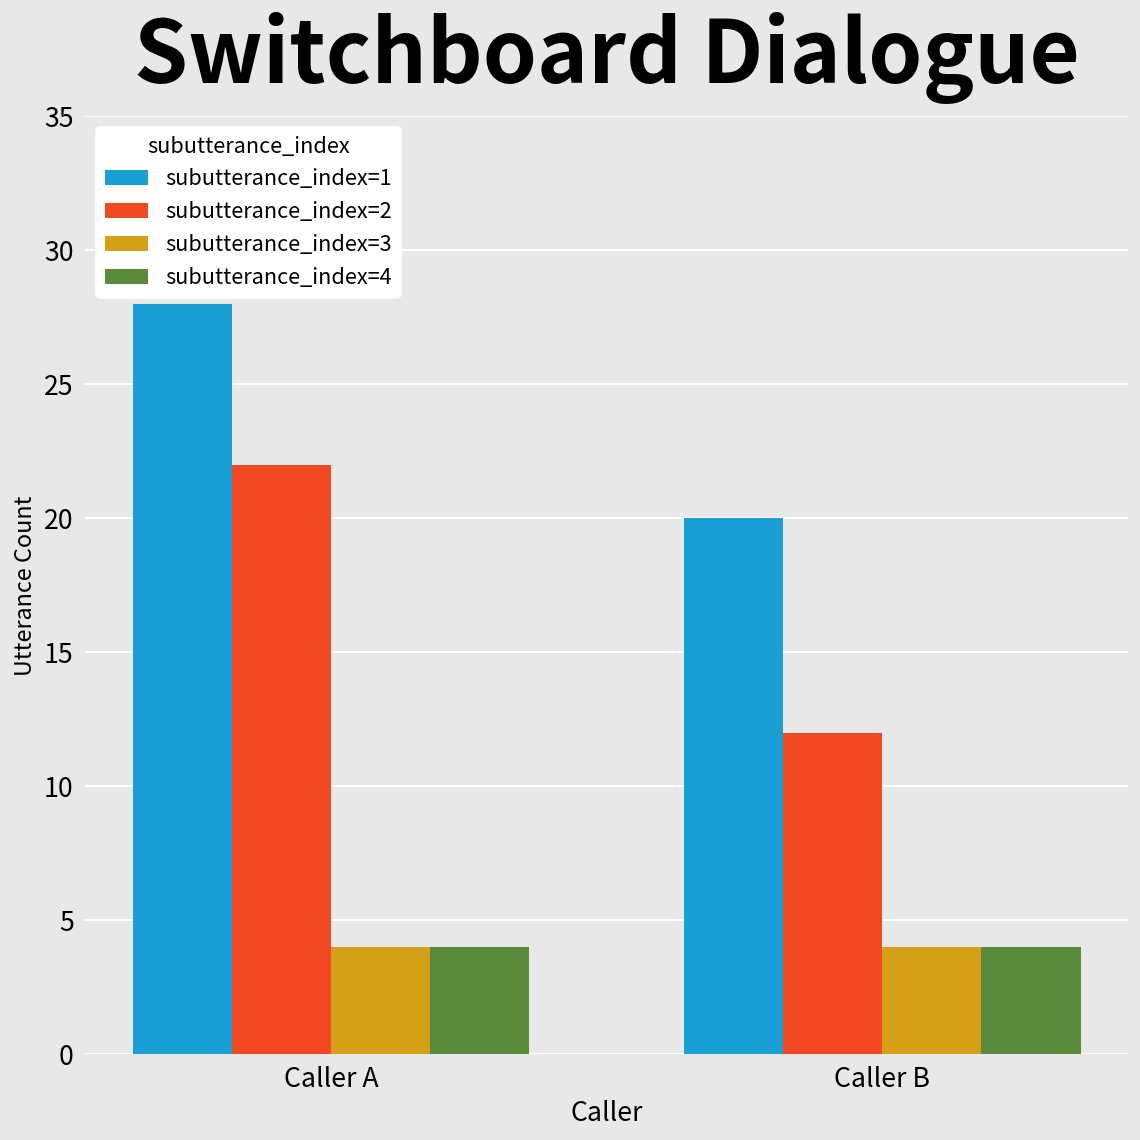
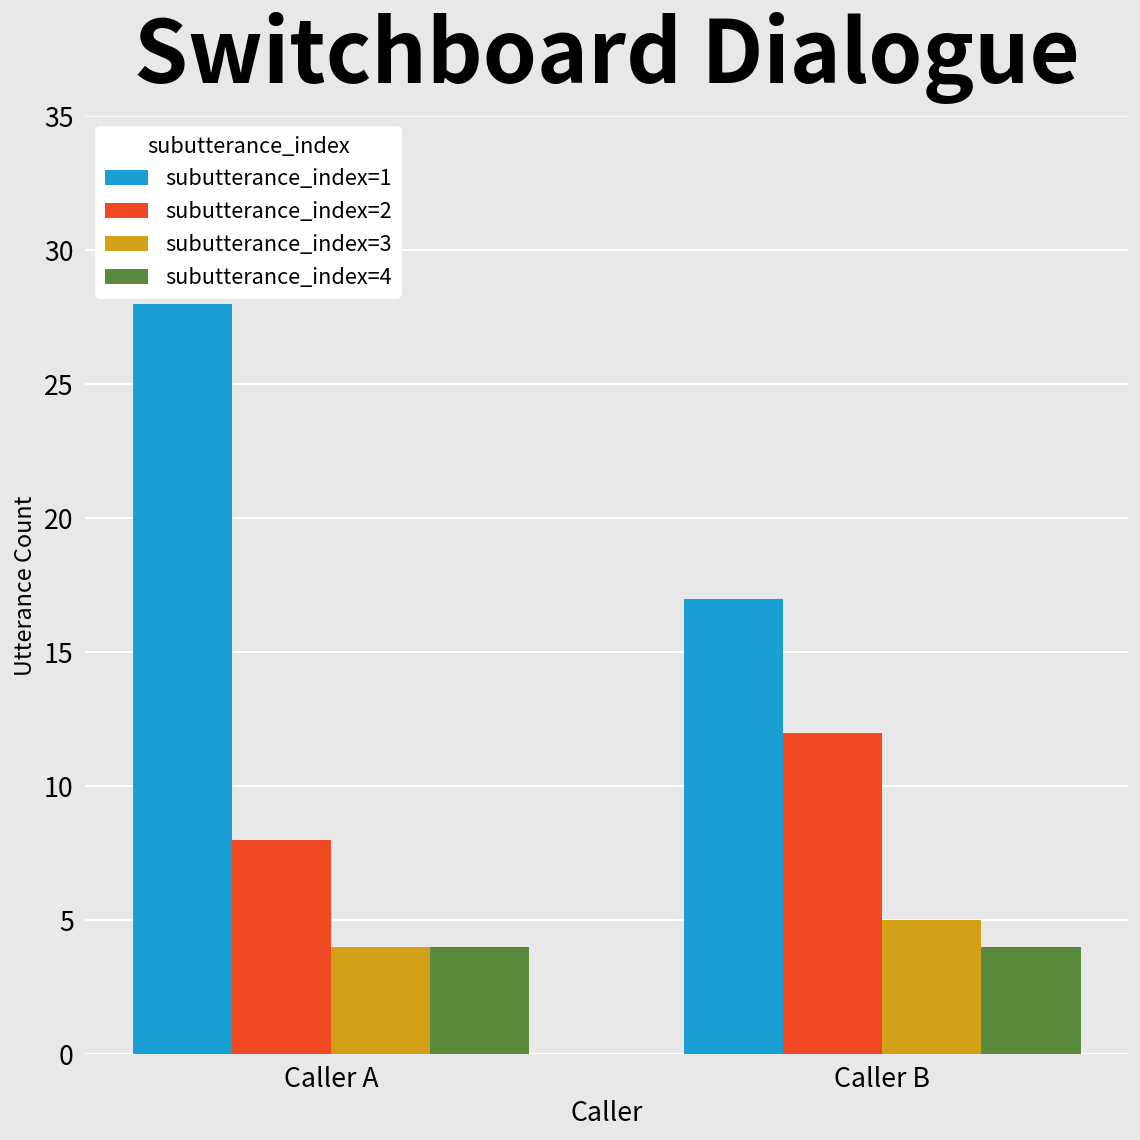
subutterance_index=2, Caller A: 22 -> 8
subutterance_index=1, Caller B: 20 -> 17
subutterance_index=3, Caller B: 4 -> 5
